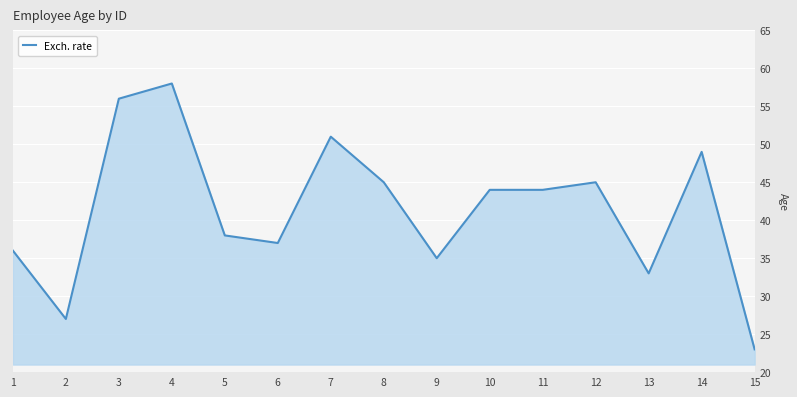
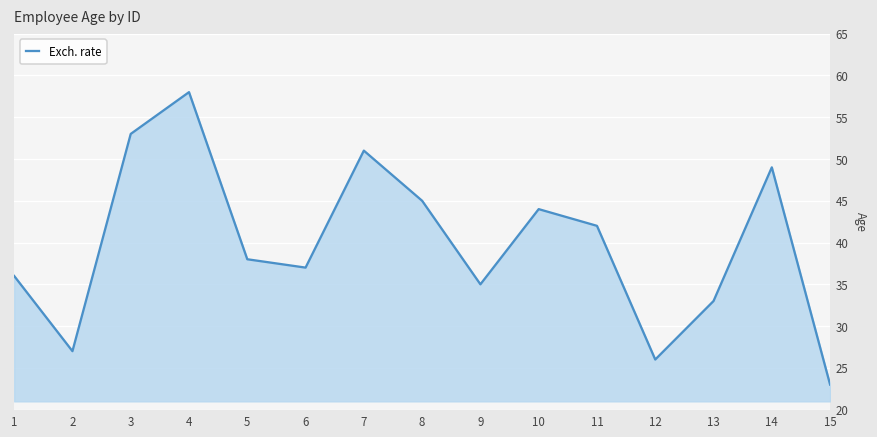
3: 56 -> 53
11: 44 -> 42
12: 45 -> 26
